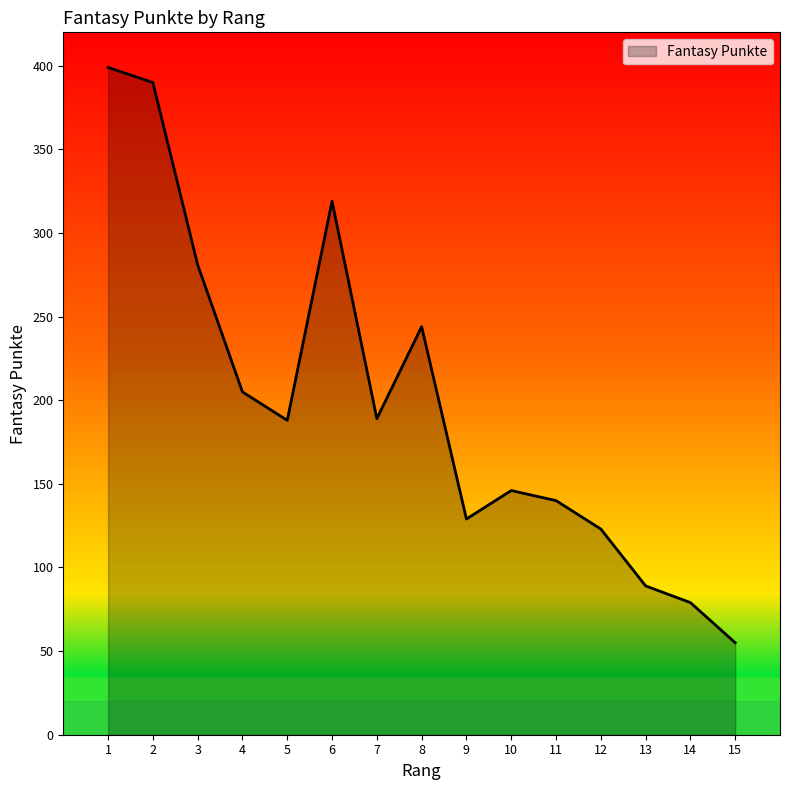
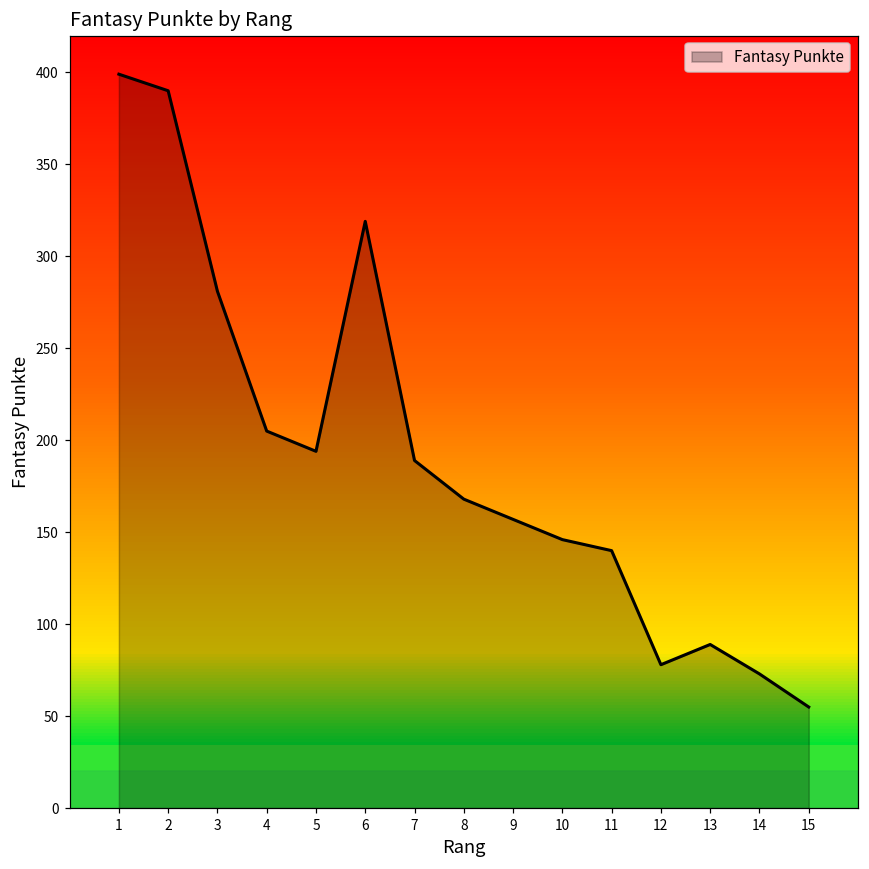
5: 188 -> 194
8: 244 -> 168
9: 129 -> 157
12: 123 -> 78
14: 79 -> 73
